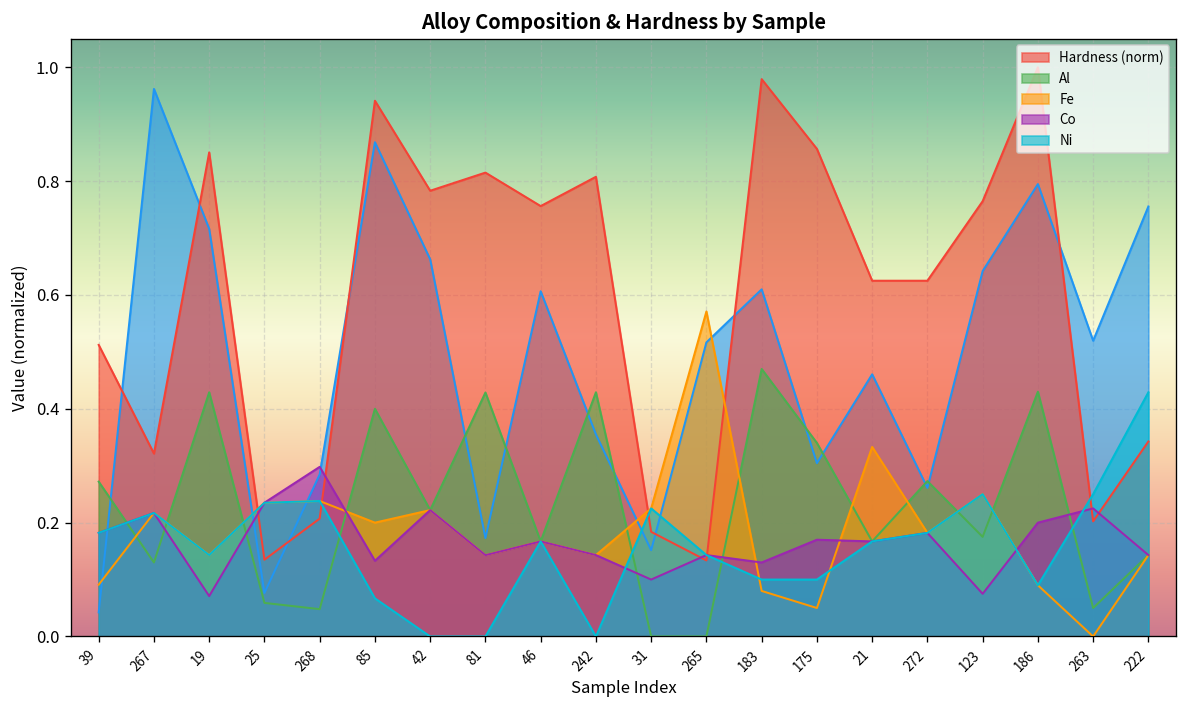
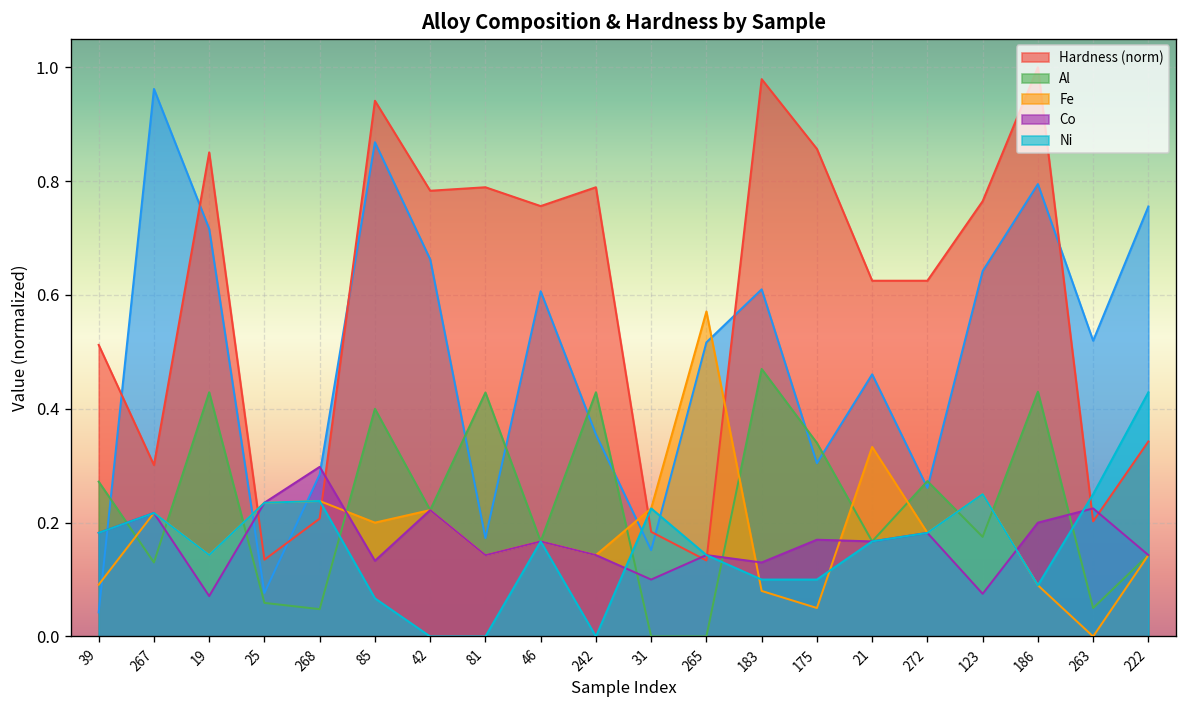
Hardness (norm), 267: 0.32 -> 0.30
Hardness (norm), 81: 0.81 -> 0.79
Hardness (norm), 242: 0.81 -> 0.79
